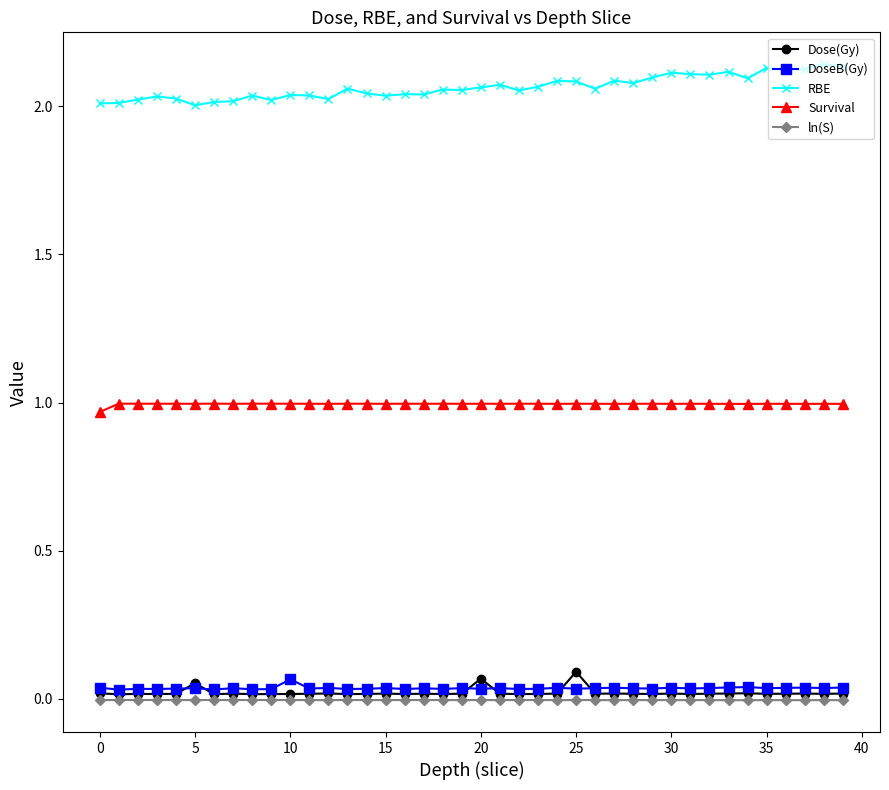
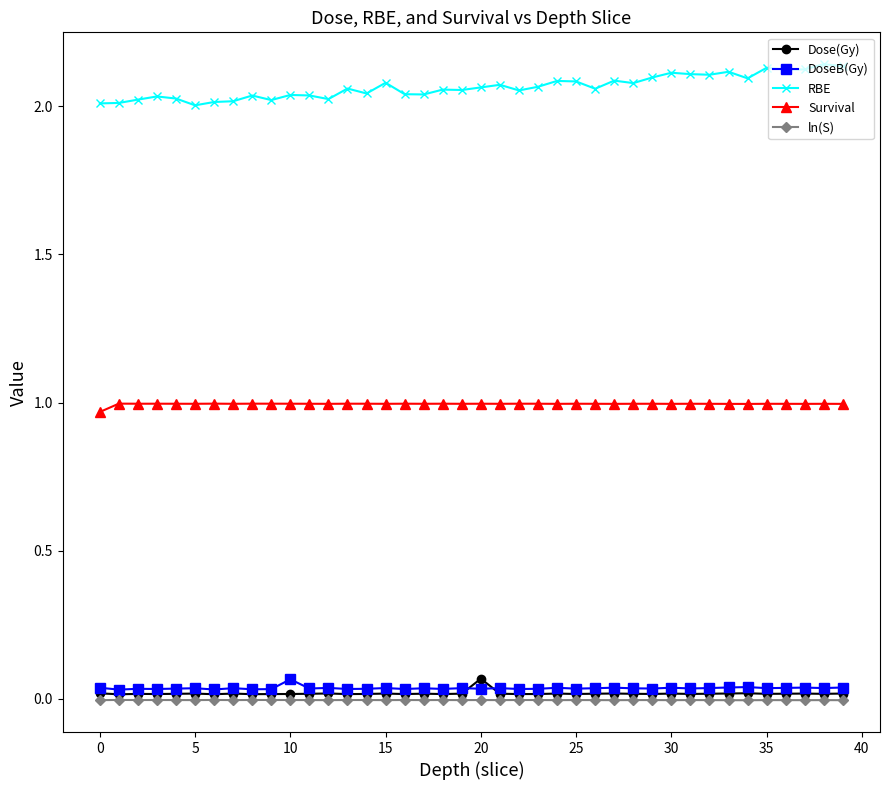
Dose(Gy), 5: 0.05 -> 0.02
RBE, 15: 2.04 -> 2.08
Dose(Gy), 25: 0.09 -> 0.02
